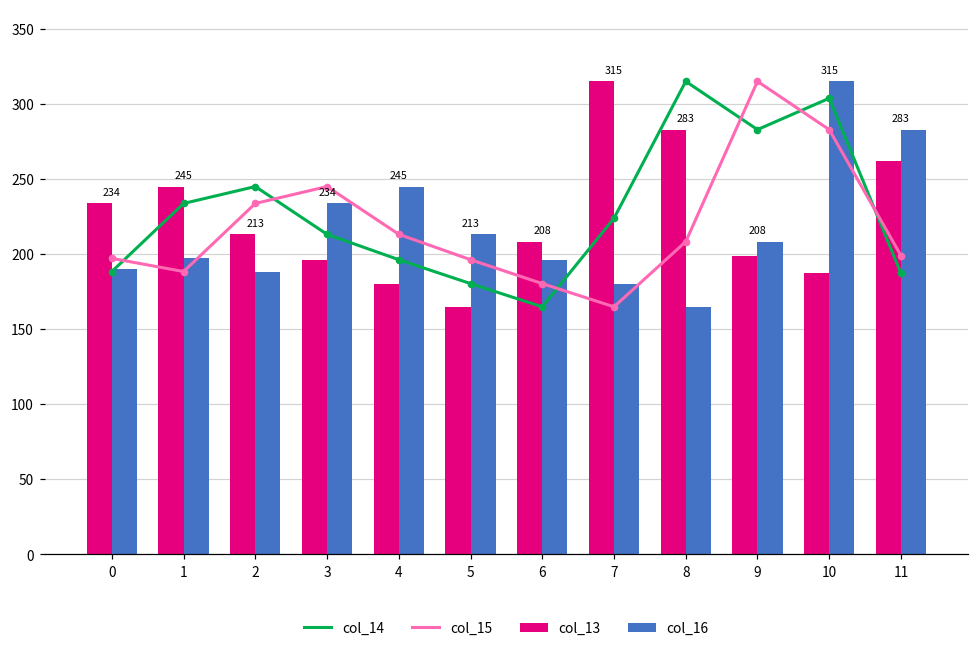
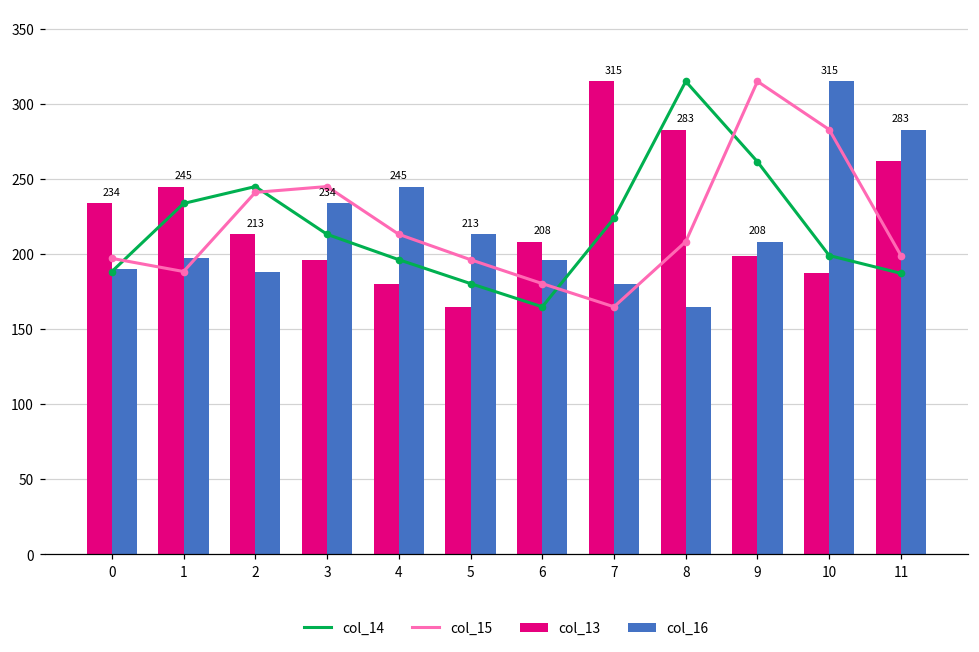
col_15, 2: 234 -> 241
col_14, 9: 283 -> 261
col_14, 10: 304 -> 199
